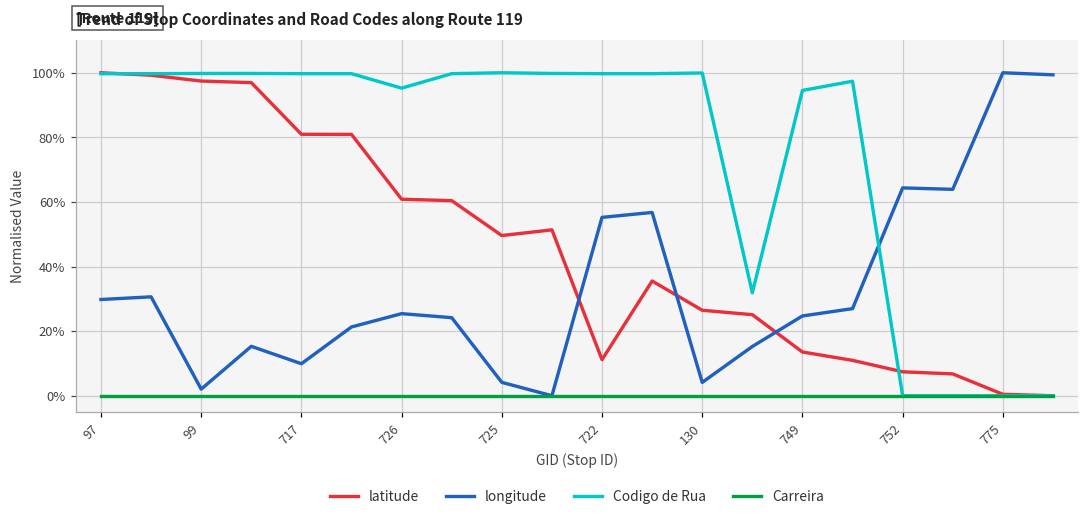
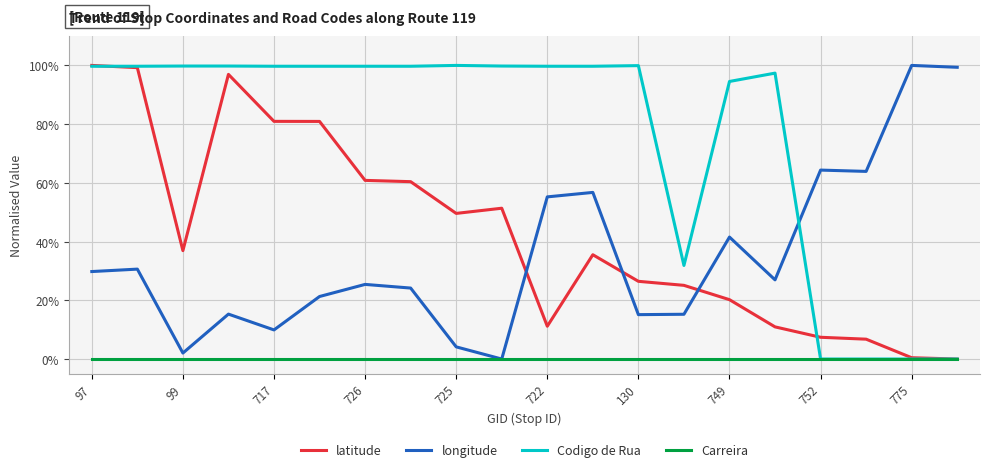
latitude, 99: 97% -> 37%
Codigo de Rua, 726: 95% -> 100%
longitude, 130: 4% -> 15%
latitude, 749: 14% -> 20%
longitude, 749: 25% -> 42%
